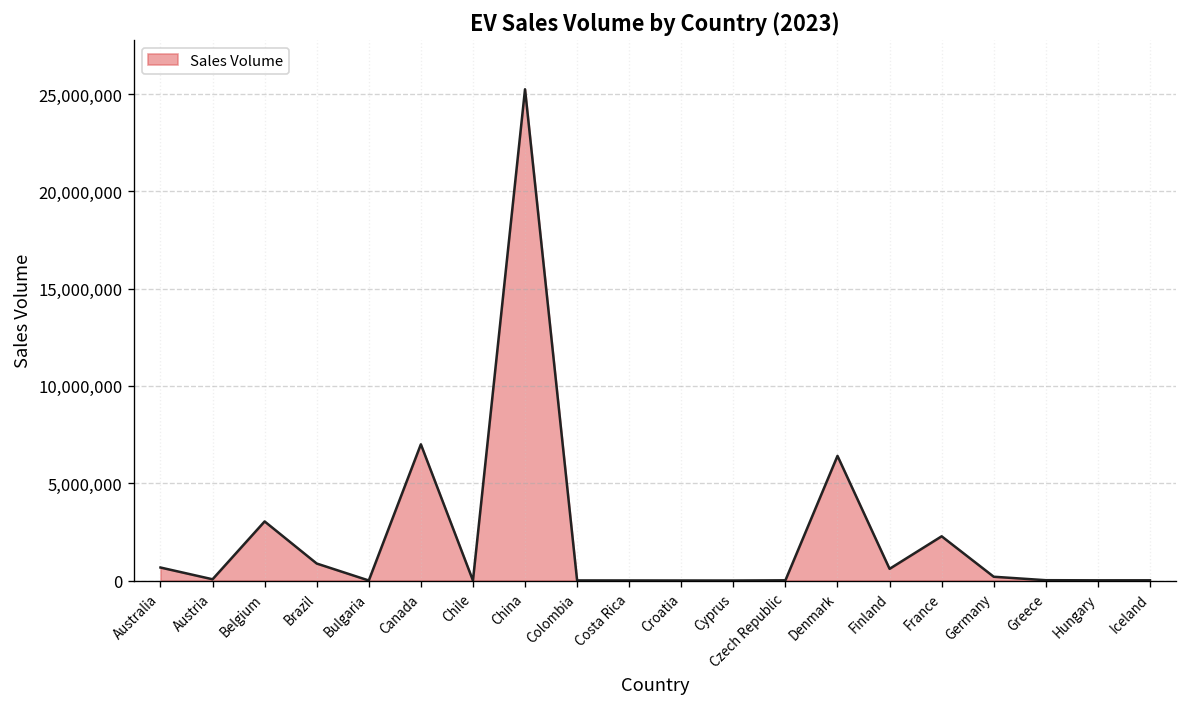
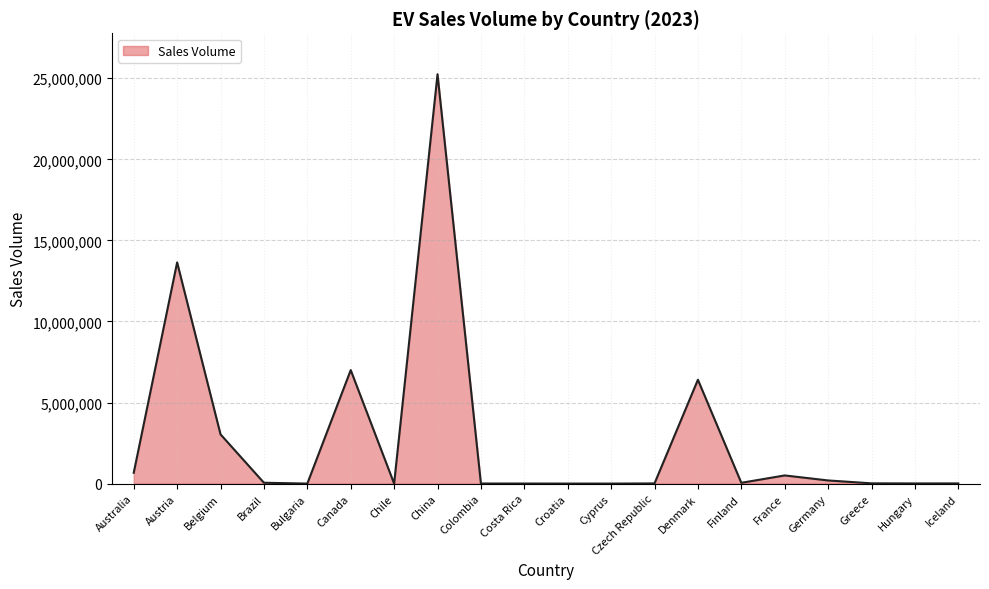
Austria: 100,000 -> 13,600,000
Brazil: 900,000 -> 100,000
Finland: 600,000 -> 0
France: 2,300,000 -> 500,000
